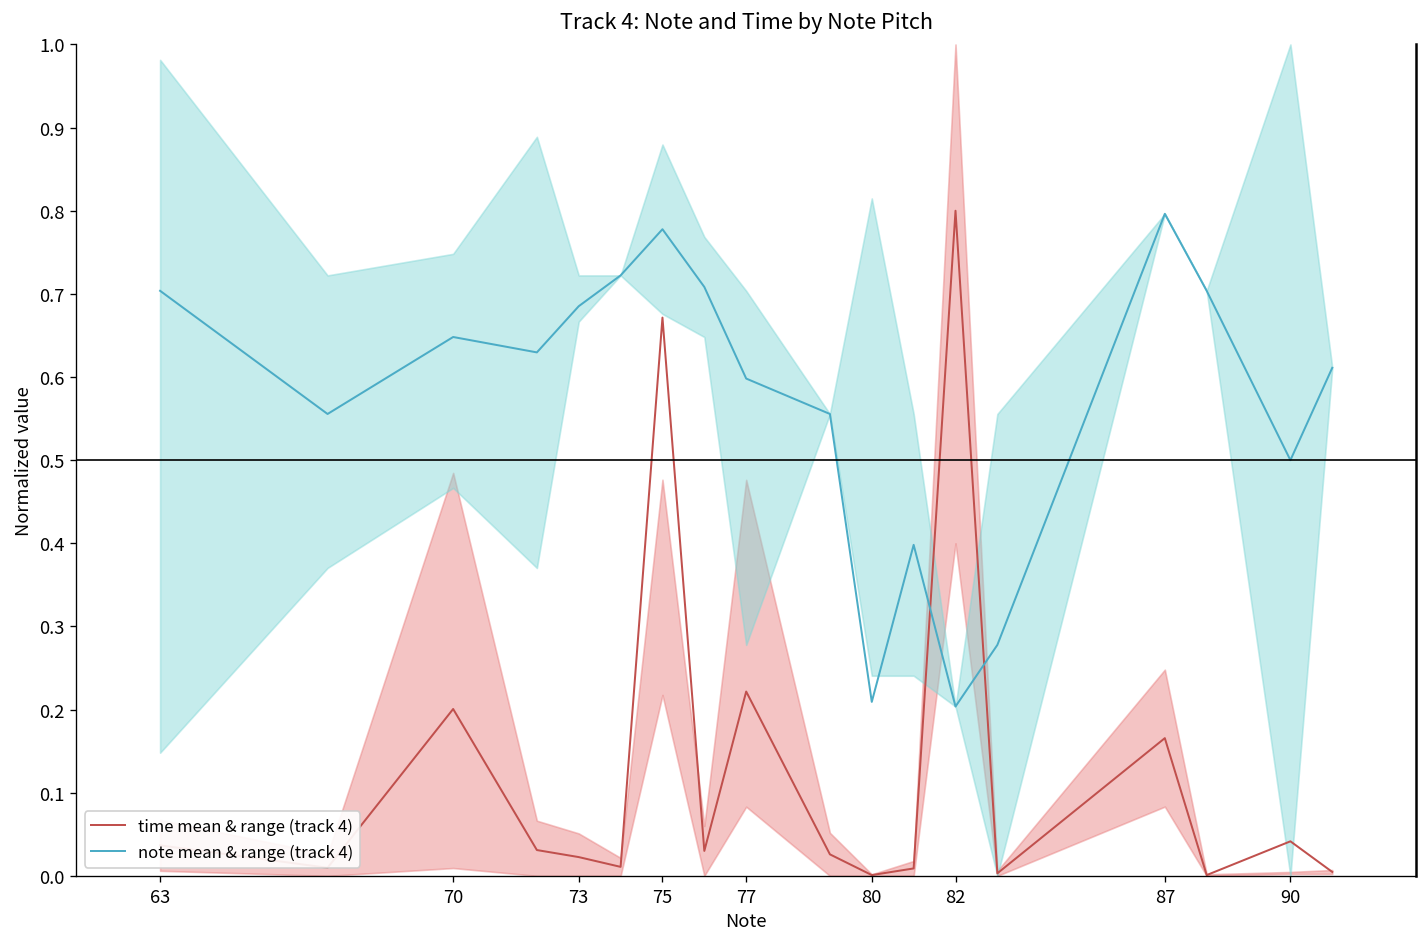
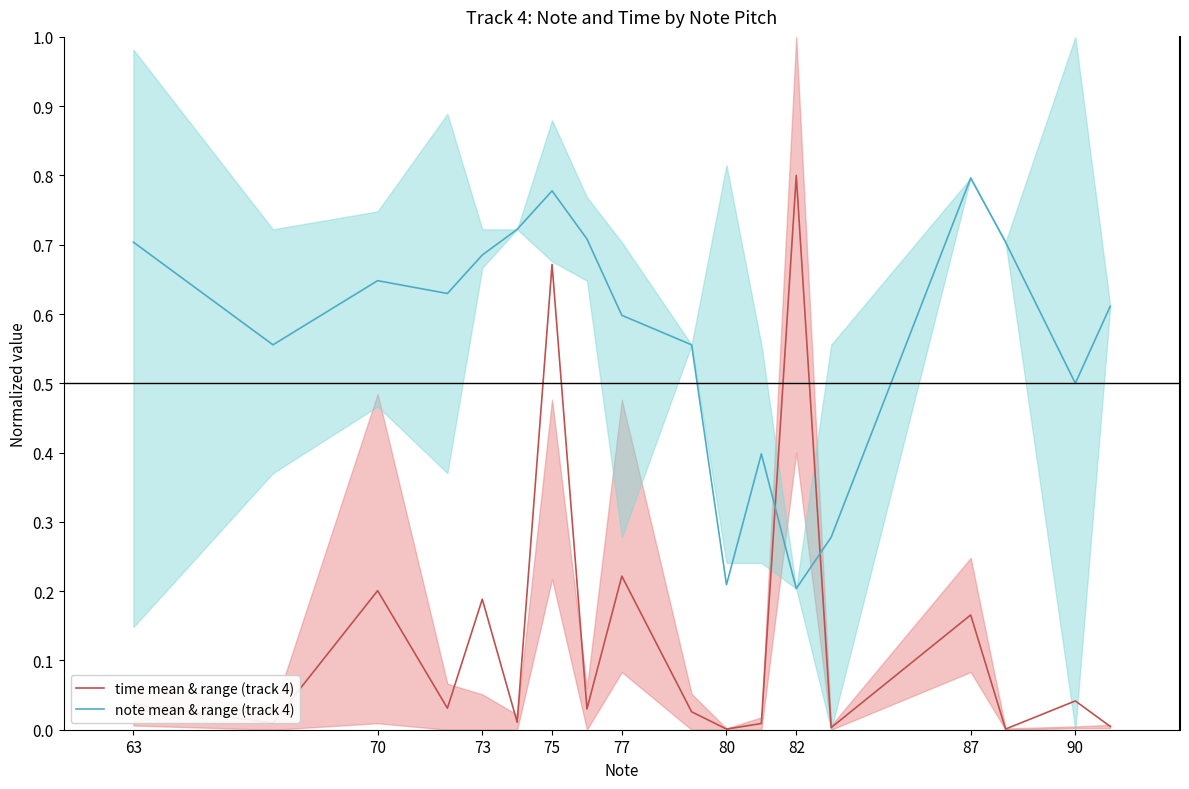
time mean & range (track 4), 73: 0.02 -> 0.19
